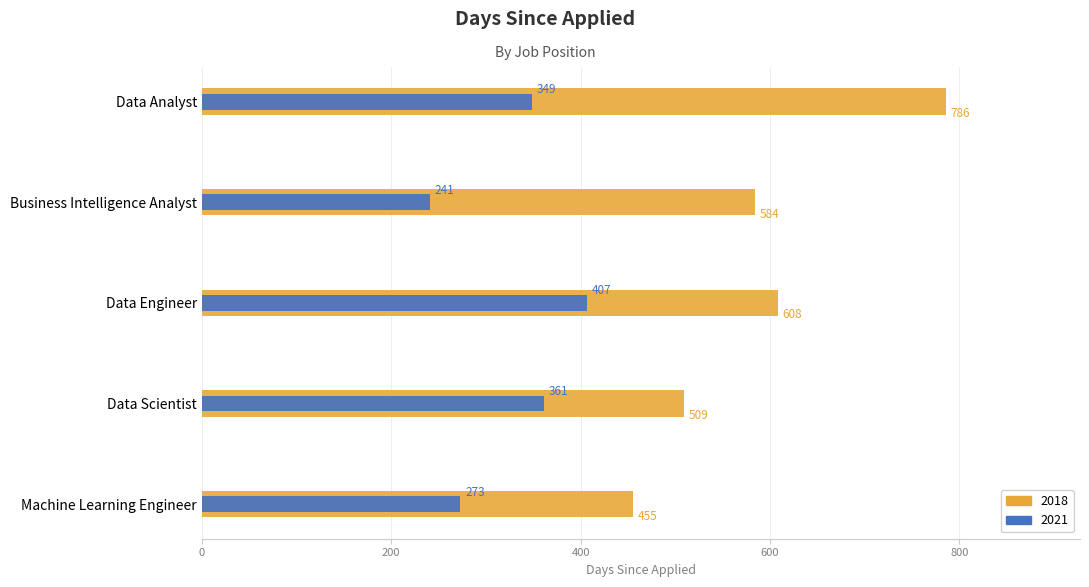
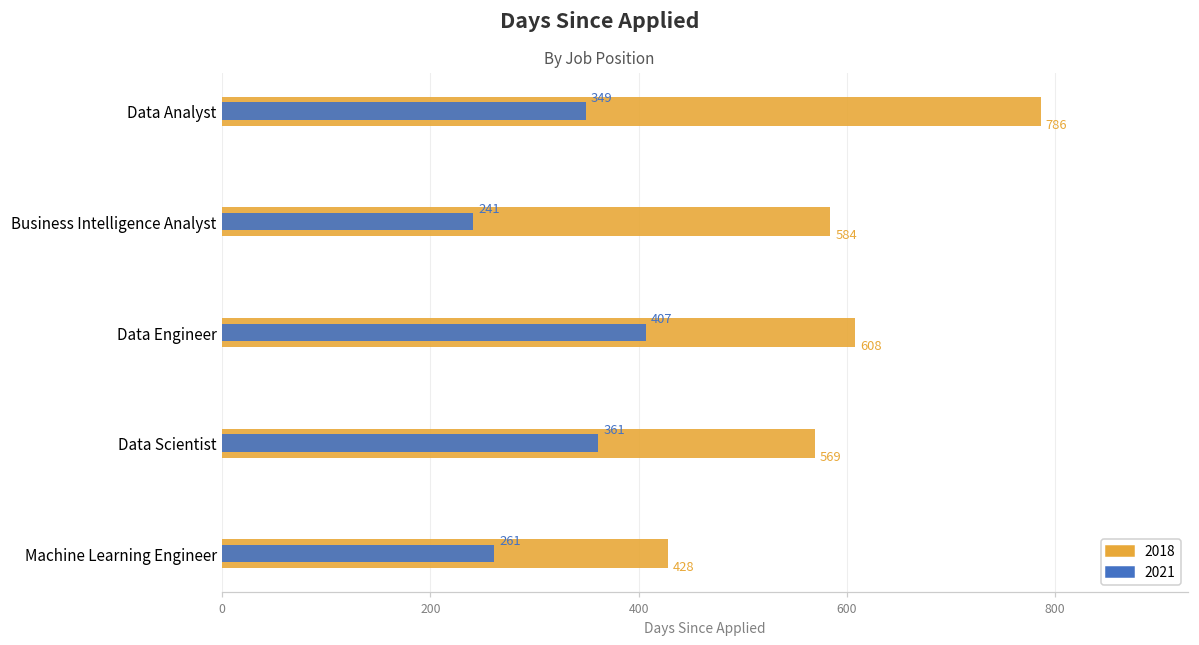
2018, Data Scientist: 509 -> 569
2018, Machine Learning Engineer: 455 -> 428
2021, Machine Learning Engineer: 273 -> 261
